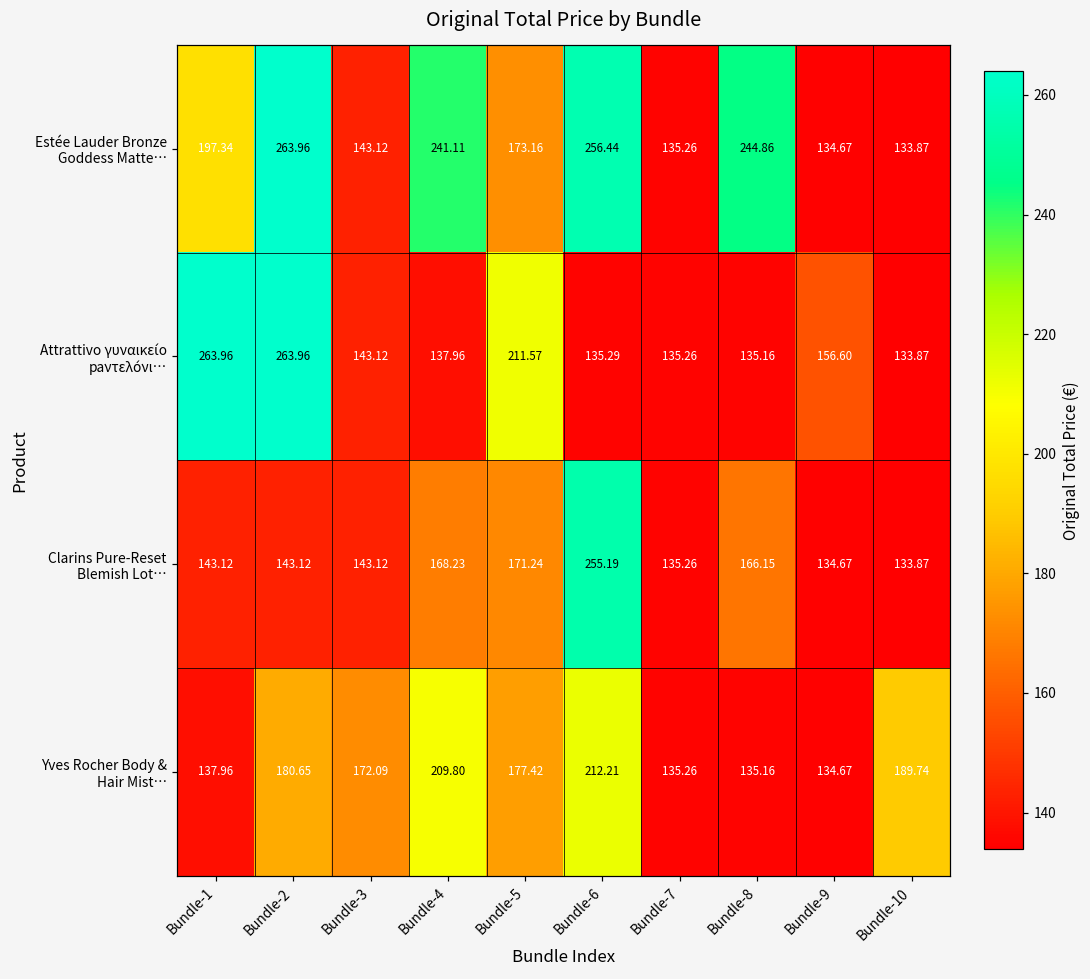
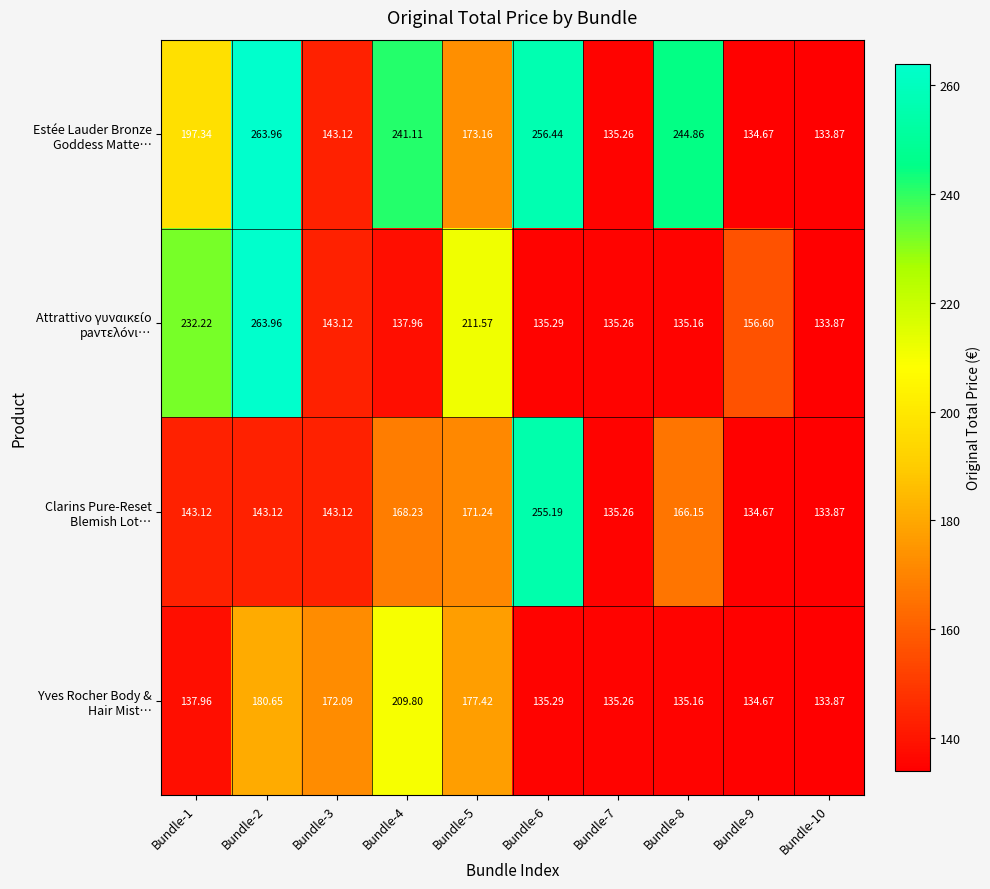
Attrattivo γυναικείο paντελόνι…, Bundle-1: 263.96 -> 232.22
Yves Rocher Body & Hair Mist…, Bundle-6: 212.21 -> 135.29
Yves Rocher Body & Hair Mist…, Bundle-10: 189.74 -> 133.87
